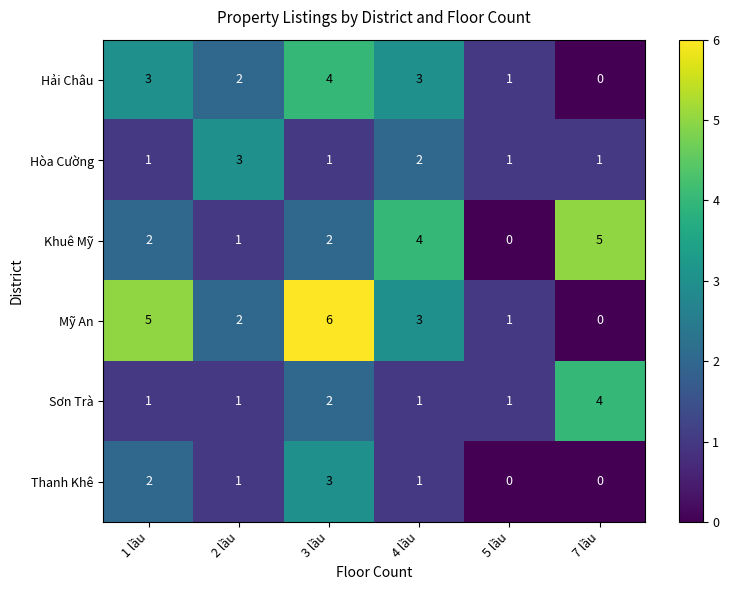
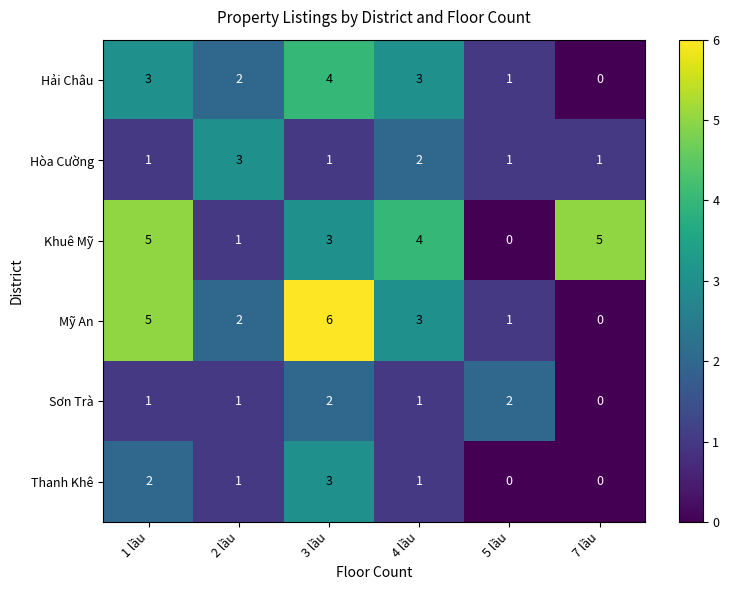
Khuê Mỹ, 1 lầu: 2 -> 5
Khuê Mỹ, 3 lầu: 2 -> 3
Sơn Trà, 5 lầu: 1 -> 2
Sơn Trà, 7 lầu: 4 -> 0
